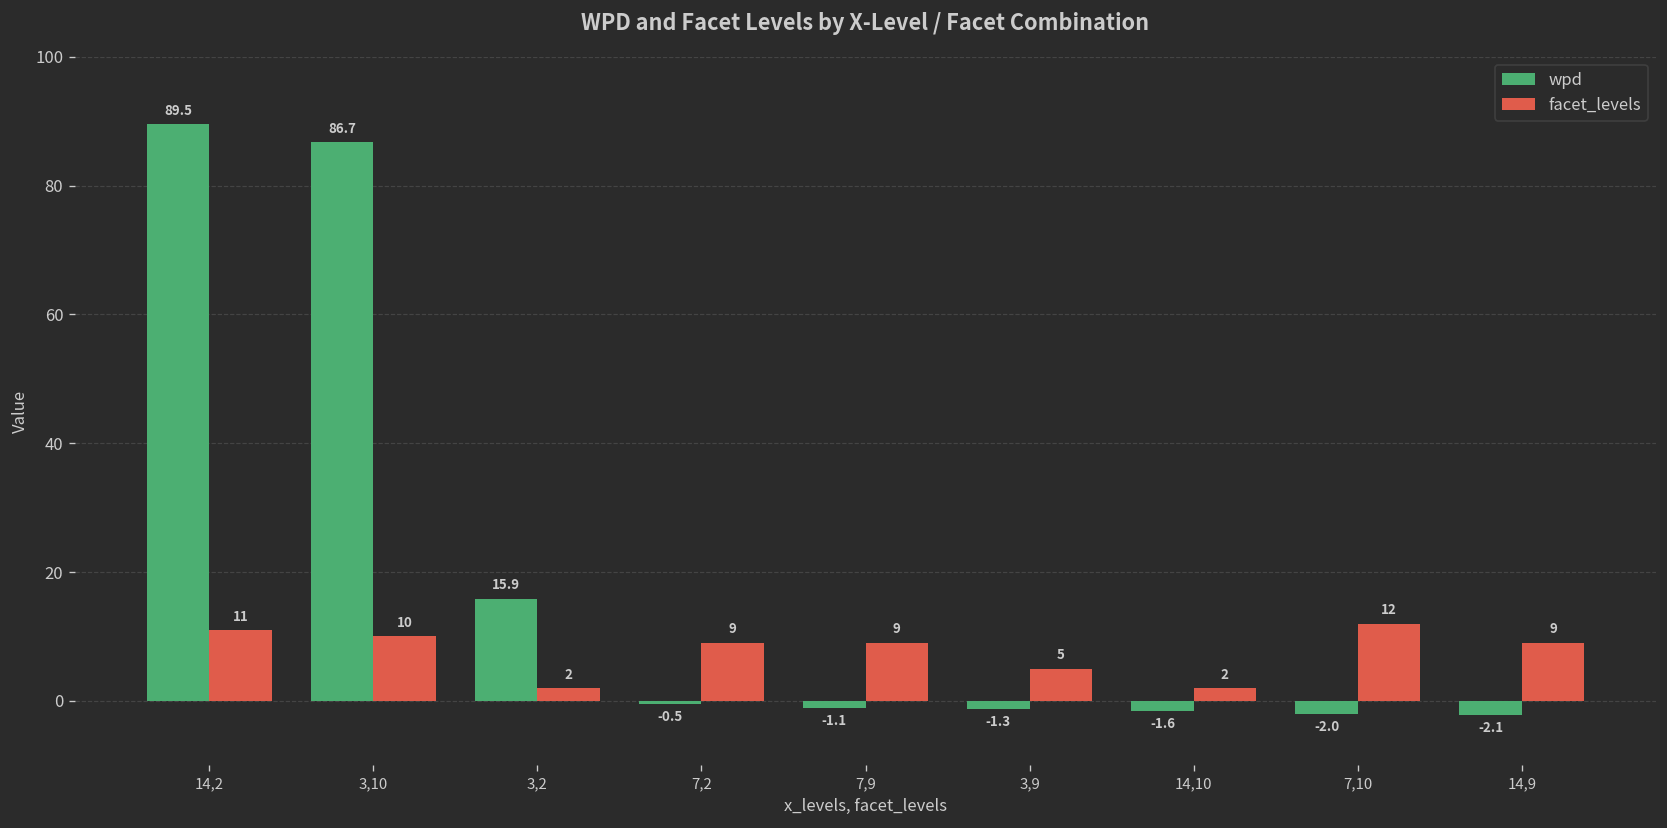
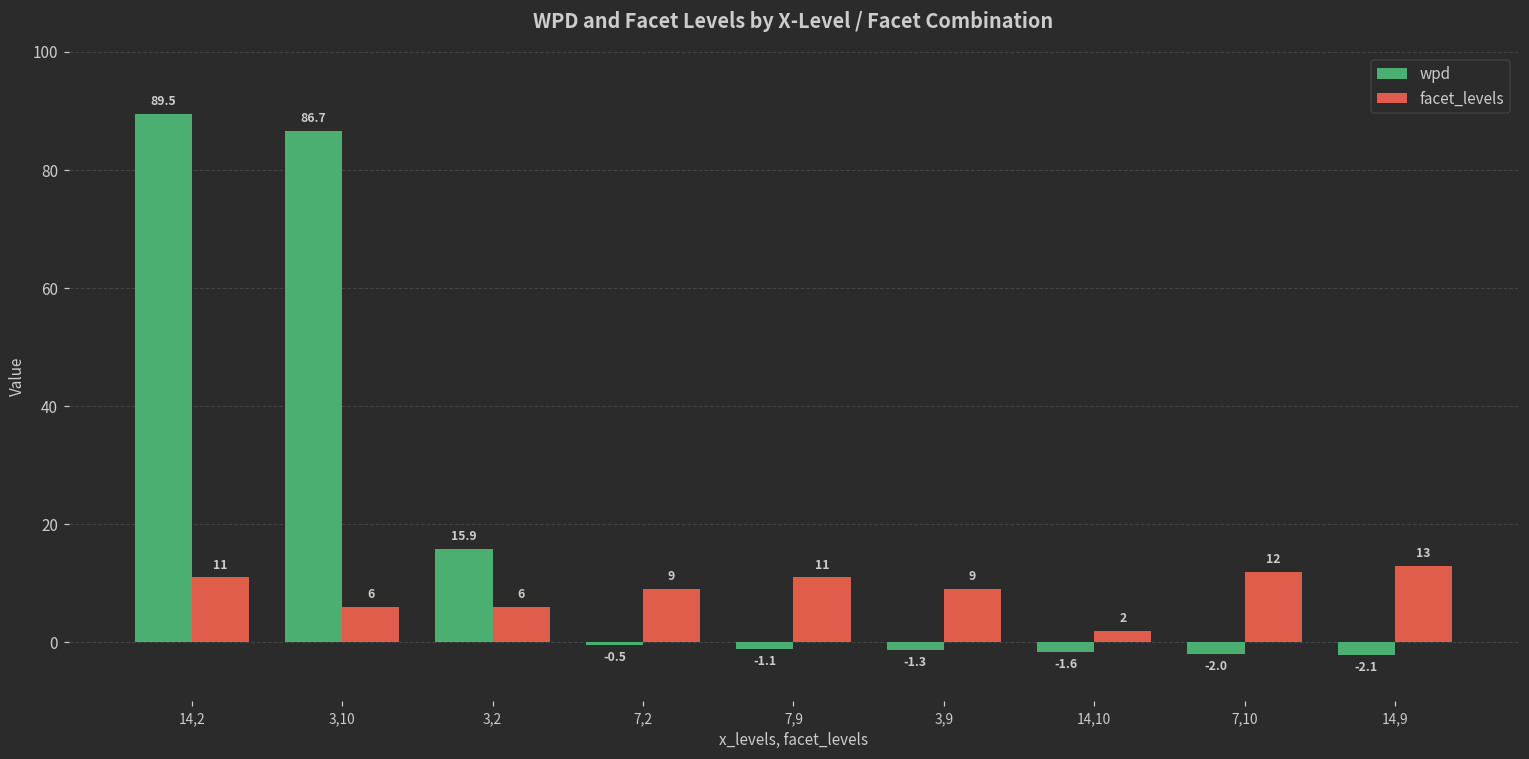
facet_levels, 3,10: 10 -> 6
facet_levels, 3,2: 2 -> 6
facet_levels, 7,9: 9 -> 11
facet_levels, 3,9: 5 -> 9
facet_levels, 14,9: 9 -> 13
